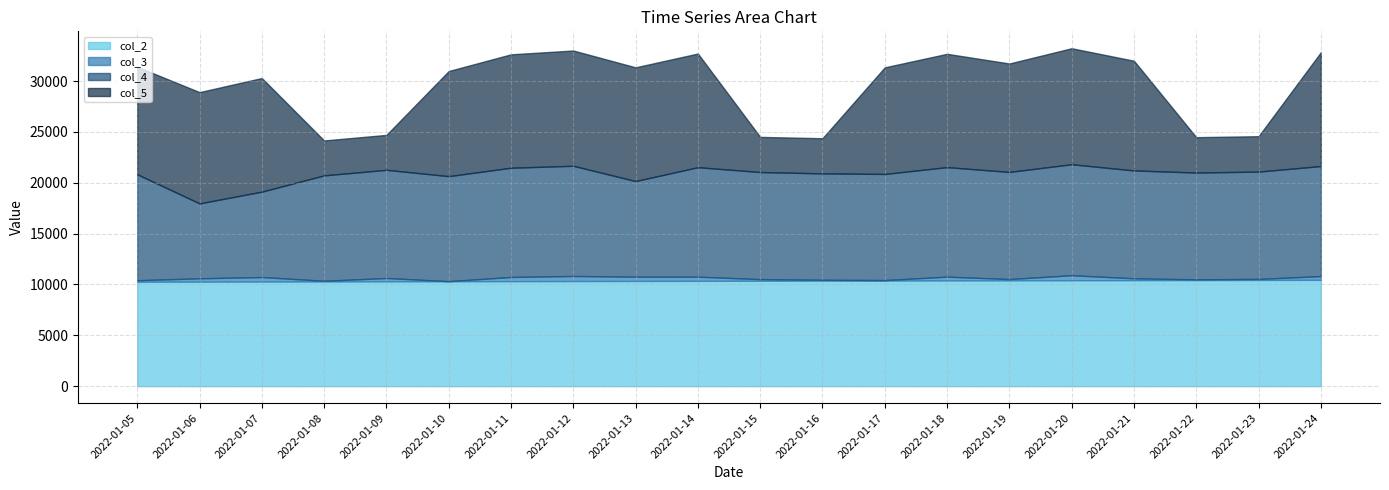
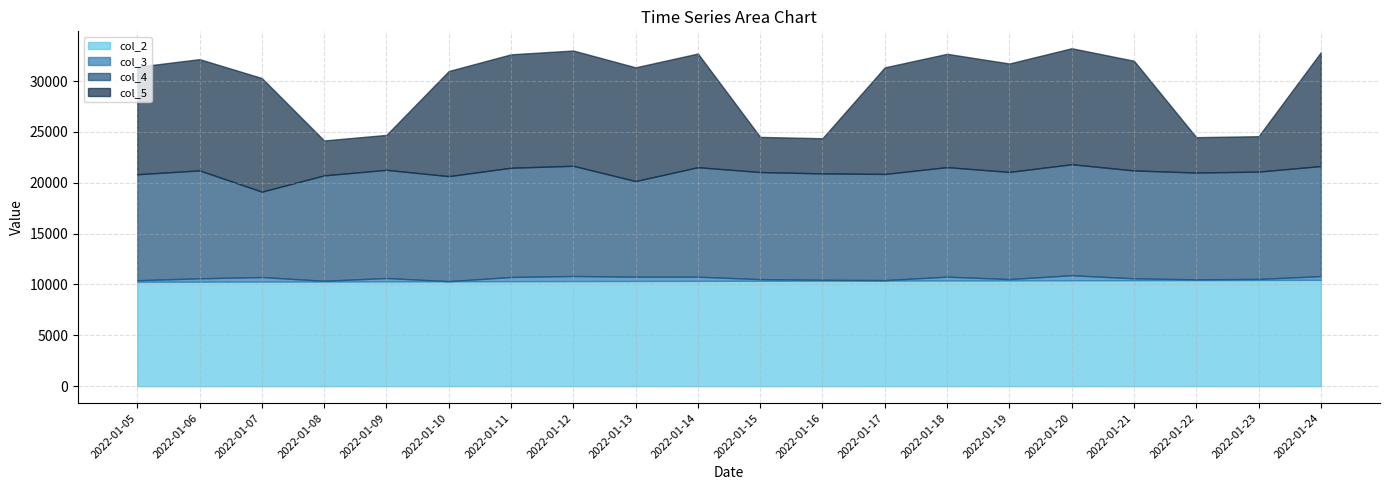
col_4, 2022-01-06: 7400 -> 10600
